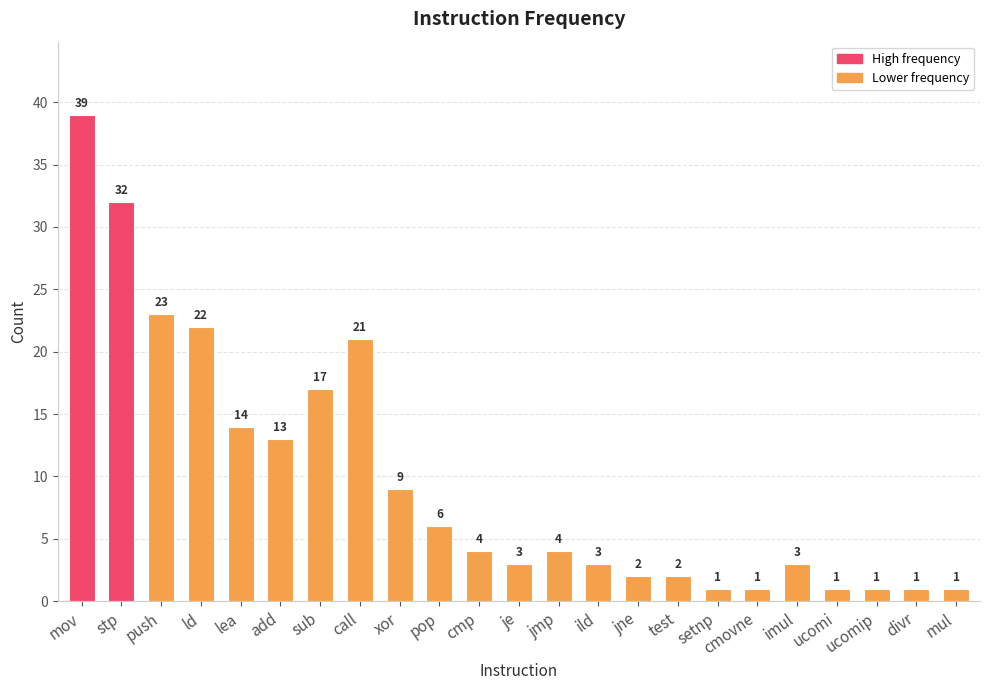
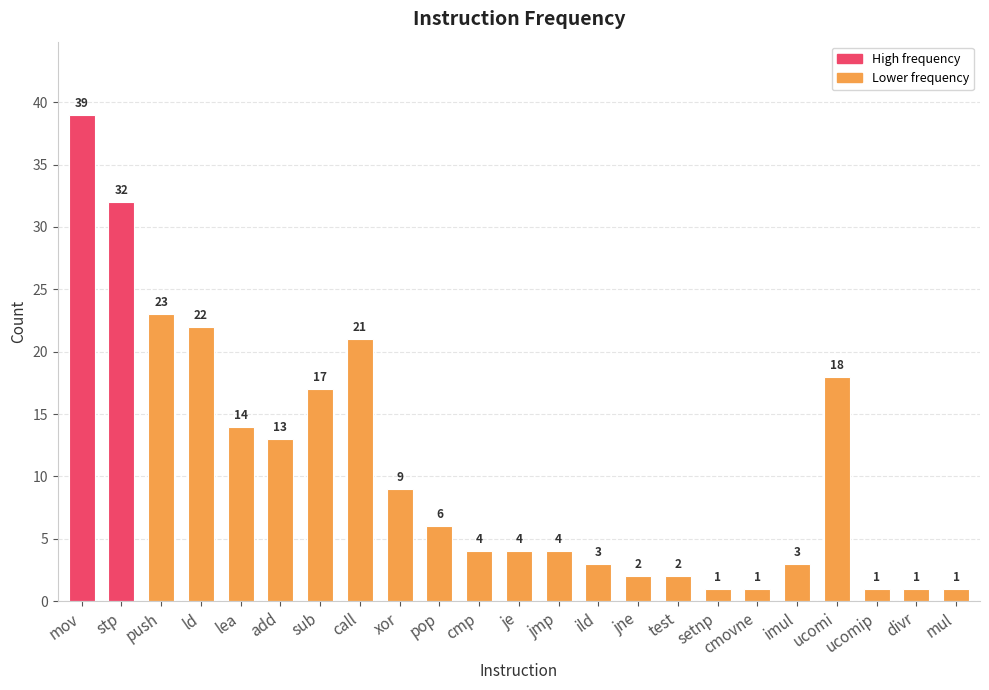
je: 3 -> 4
ucomi: 1 -> 18
